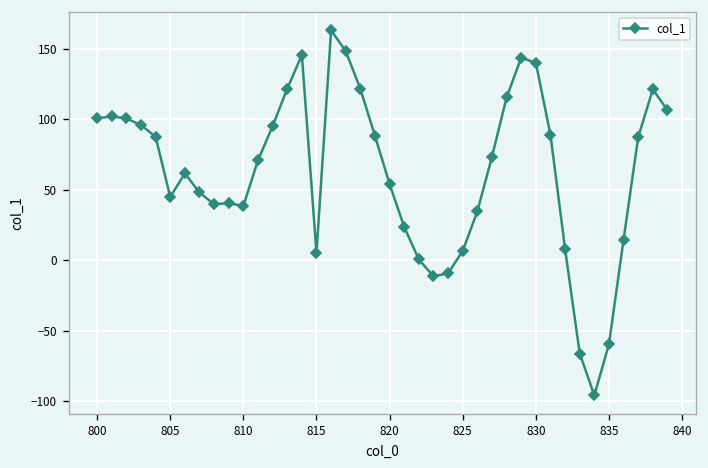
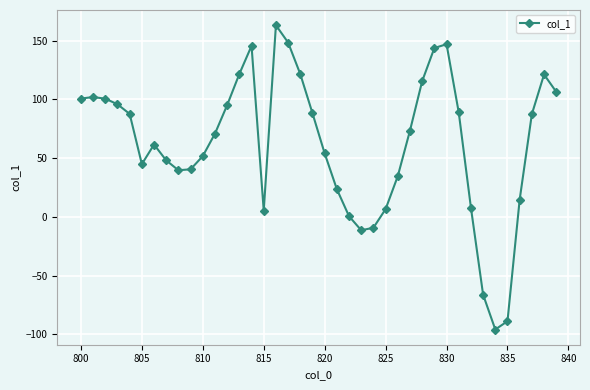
810: 39 -> 52
830: 140 -> 147
835: -59 -> -89
